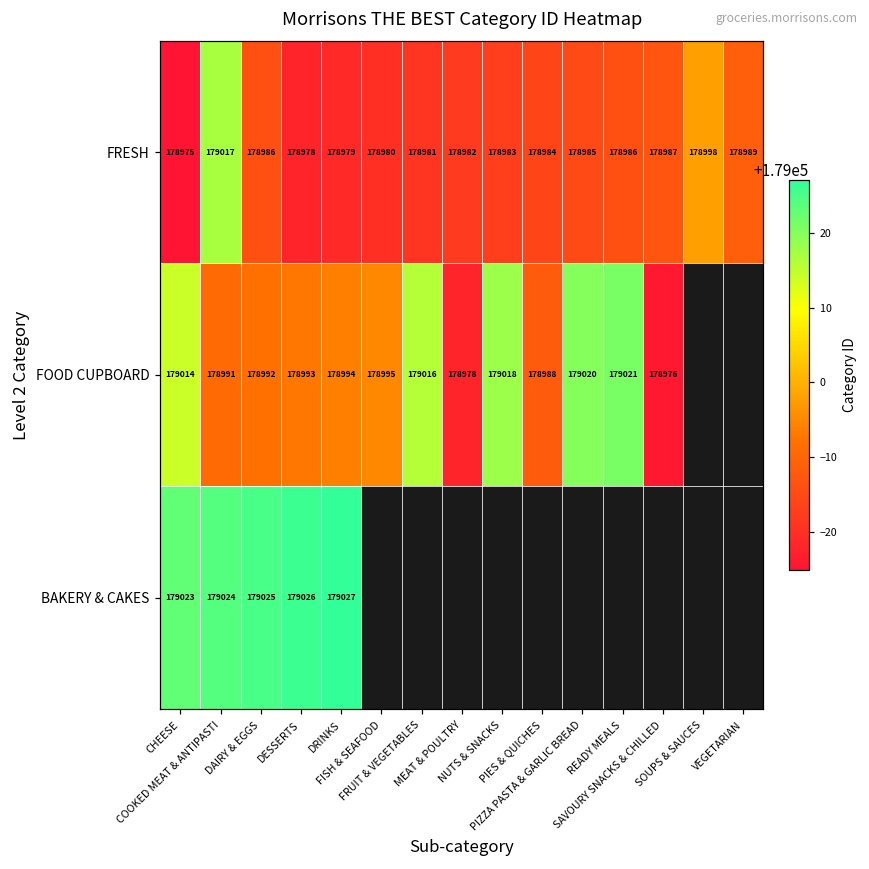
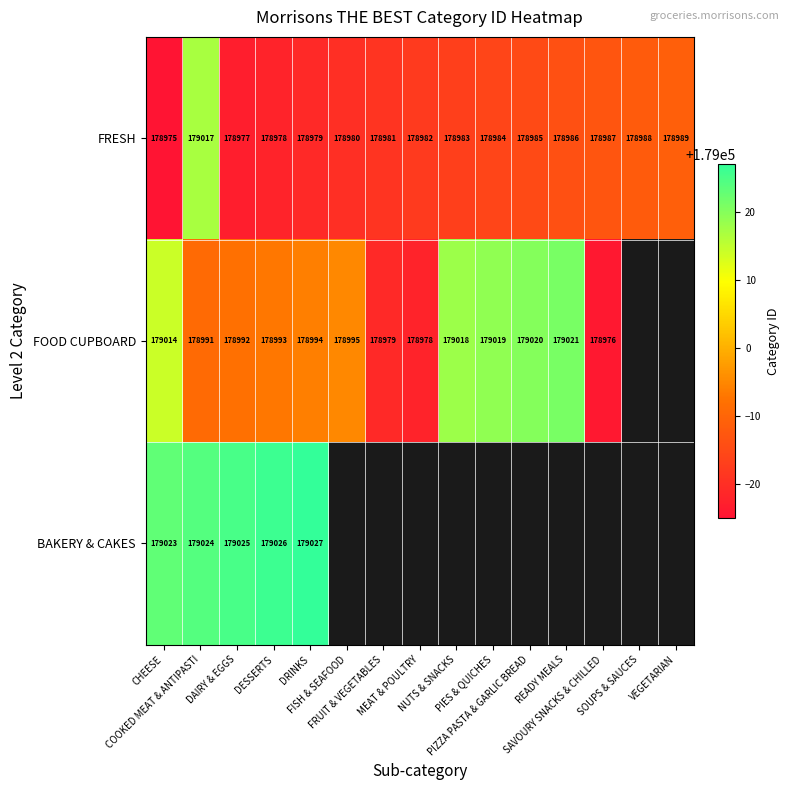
FRESH, DAIRY & EGGS: 178986 -> 178977
FRESH, SOUPS & SAUCES: 178998 -> 178988
FOOD CUPBOARD, FRUIT & VEGETABLES: 179016 -> 178979
FOOD CUPBOARD, PIES & QUICHES: 178988 -> 179019
